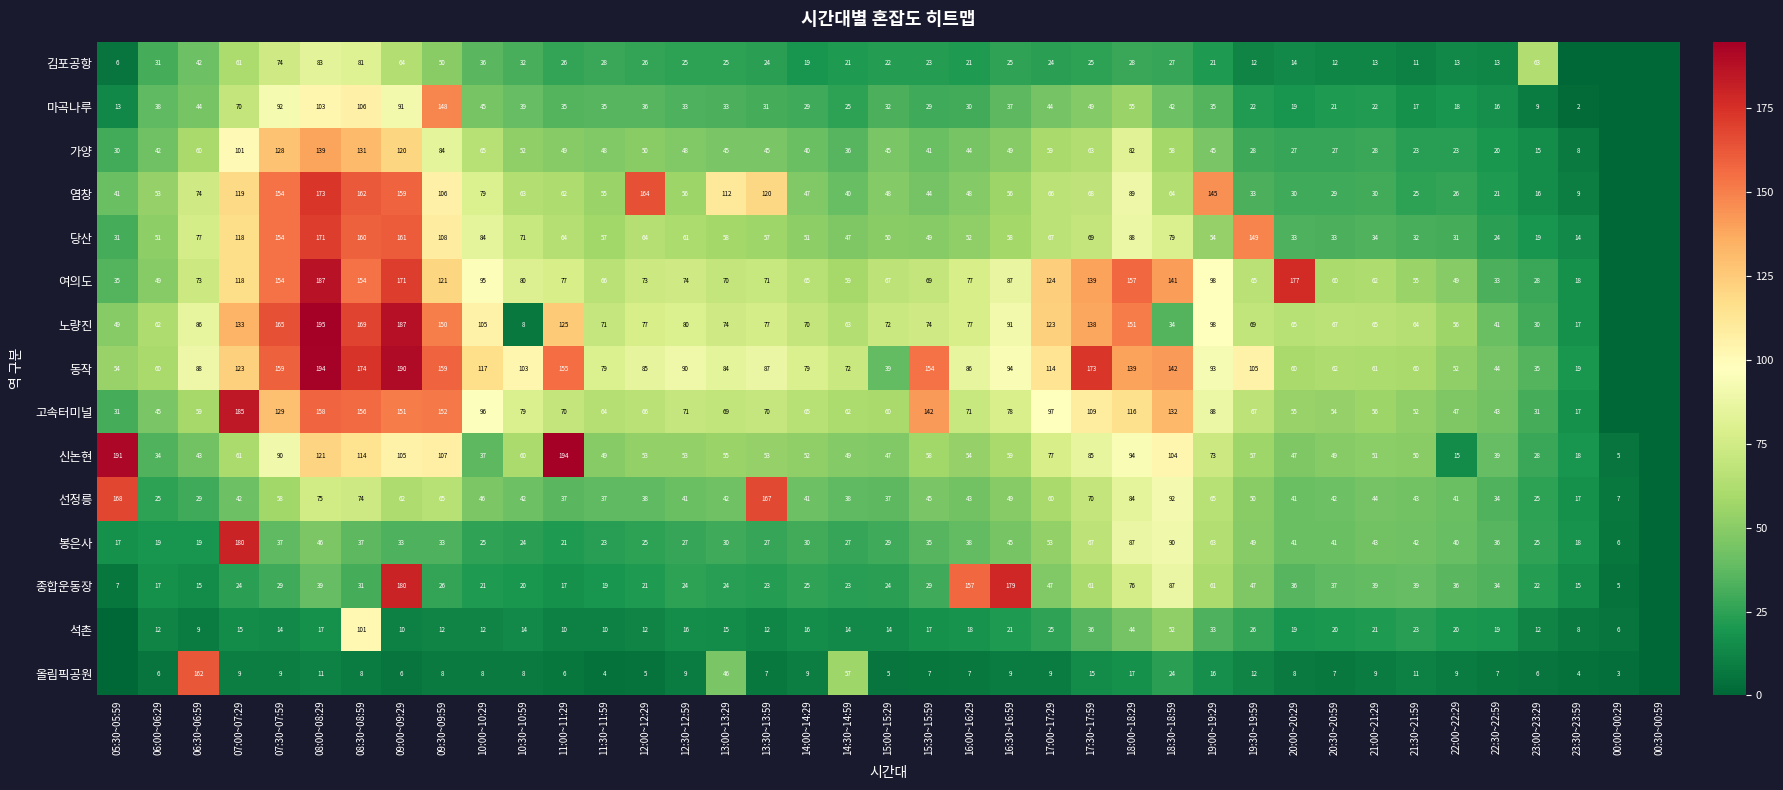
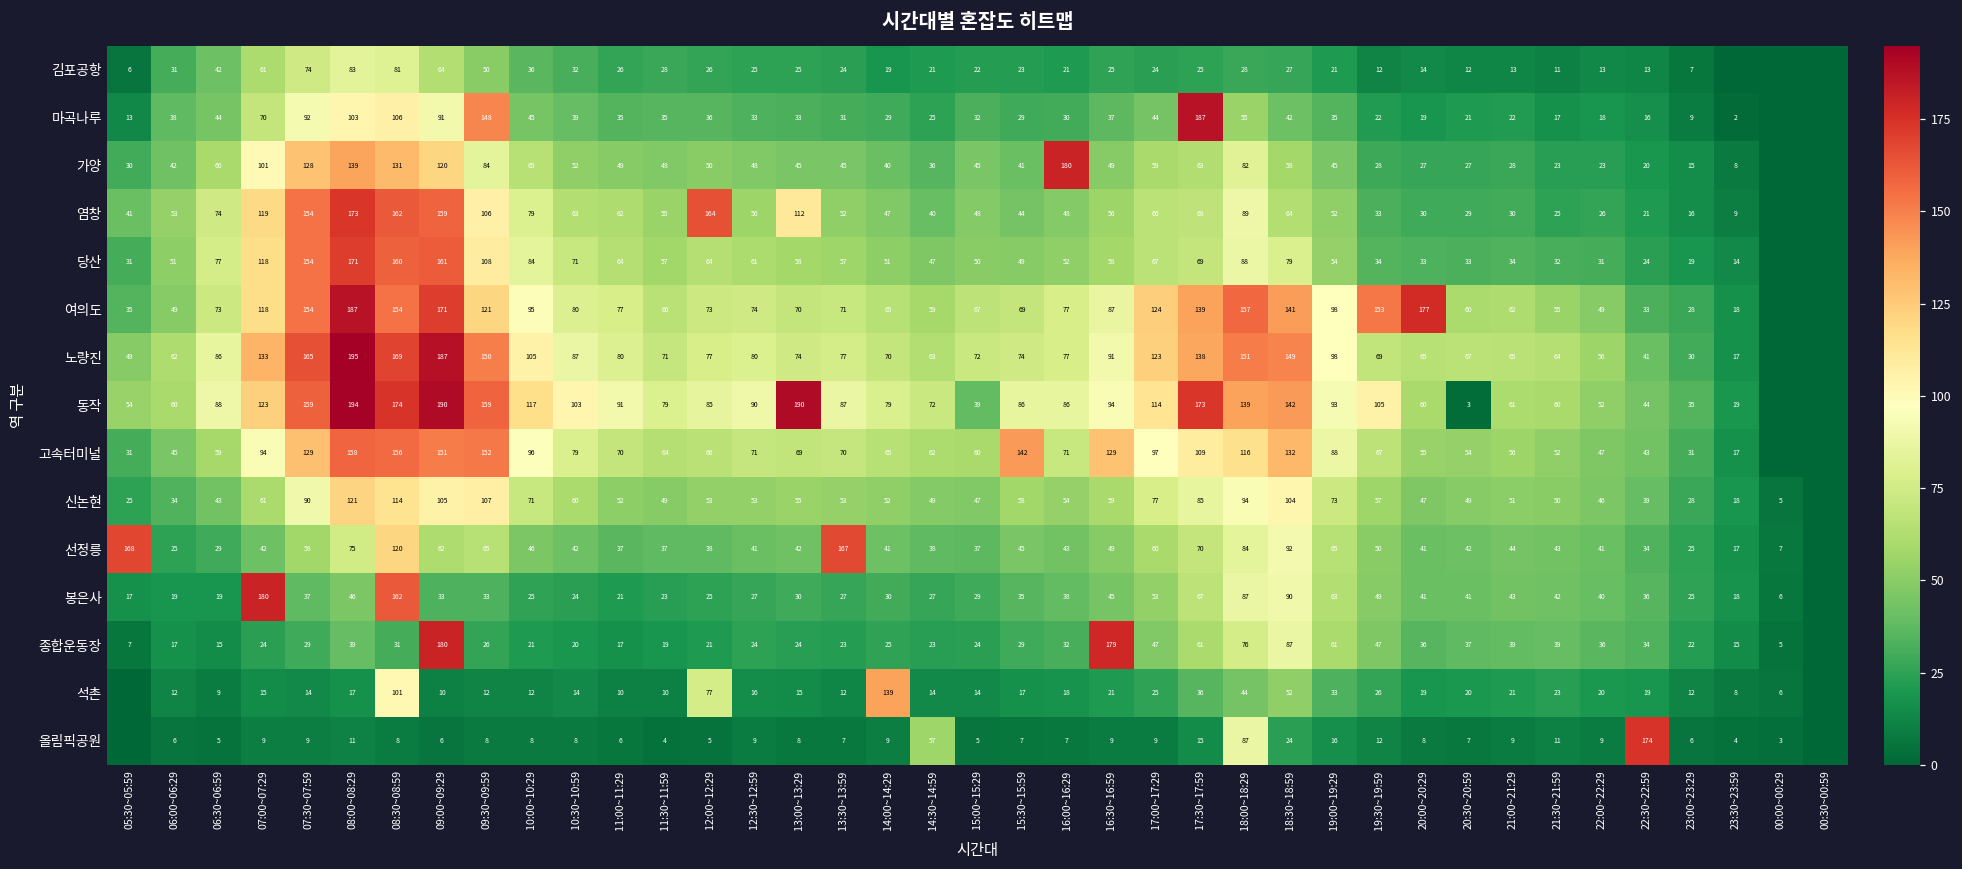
김포공항, 23:00~23:29: 63 -> 7
마곡나루, 17:30~17:59: 49 -> 187
가양, 16:00~16:29: 44 -> 180
염창, 13:30~13:59: 120 -> 52
염창, 19:00~19:29: 145 -> 52
당산, 19:30~19:59: 149 -> 34
여의도, 19:30~19:59: 65 -> 153
노량진, 10:30~10:59: 8 -> 87
노량진, 11:00~11:29: 125 -> 80
노량진, 18:30~18:59: 34 -> 149
동작, 11:00~11:29: 155 -> 91
동작, 13:00~13:29: 84 -> 190
동작, 15:30~15:59: 154 -> 86
동작, 20:30~20:59: 62 -> 3
고속터미널, 07:00~07:29: 185 -> 94
고속터미널, 16:30~16:59: 78 -> 129
신논현, 05:30~05:59: 191 -> 25
신논현, 10:00~10:29: 37 -> 71
신논현, 11:00~11:29: 194 -> 52
신논현, 22:00~22:29: 15 -> 46
선정릉, 08:30~08:59: 74 -> 120
봉은사, 08:30~08:59: 37 -> 162
종합운동장, 16:00~16:29: 157 -> 32
석촌, 12:00~12:29: 12 -> 77
석촌, 14:00~14:29: 16 -> 139
올림픽공원, 06:30~06:59: 162 -> 5
올림픽공원, 13:00~13:29: 46 -> 8
올림픽공원, 18:00~18:29: 17 -> 87
올림픽공원, 22:30~22:59: 7 -> 174
